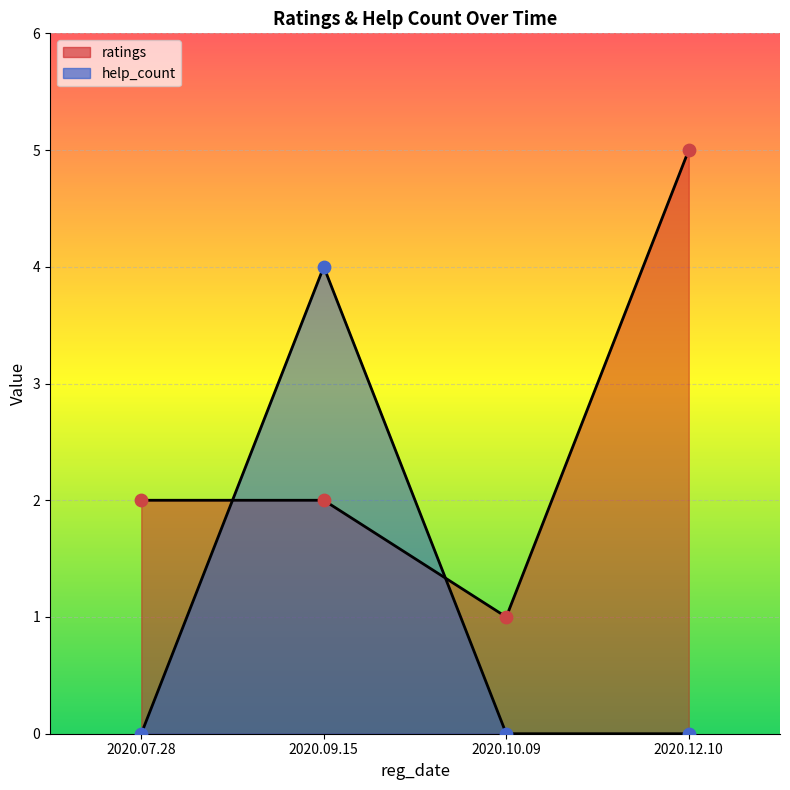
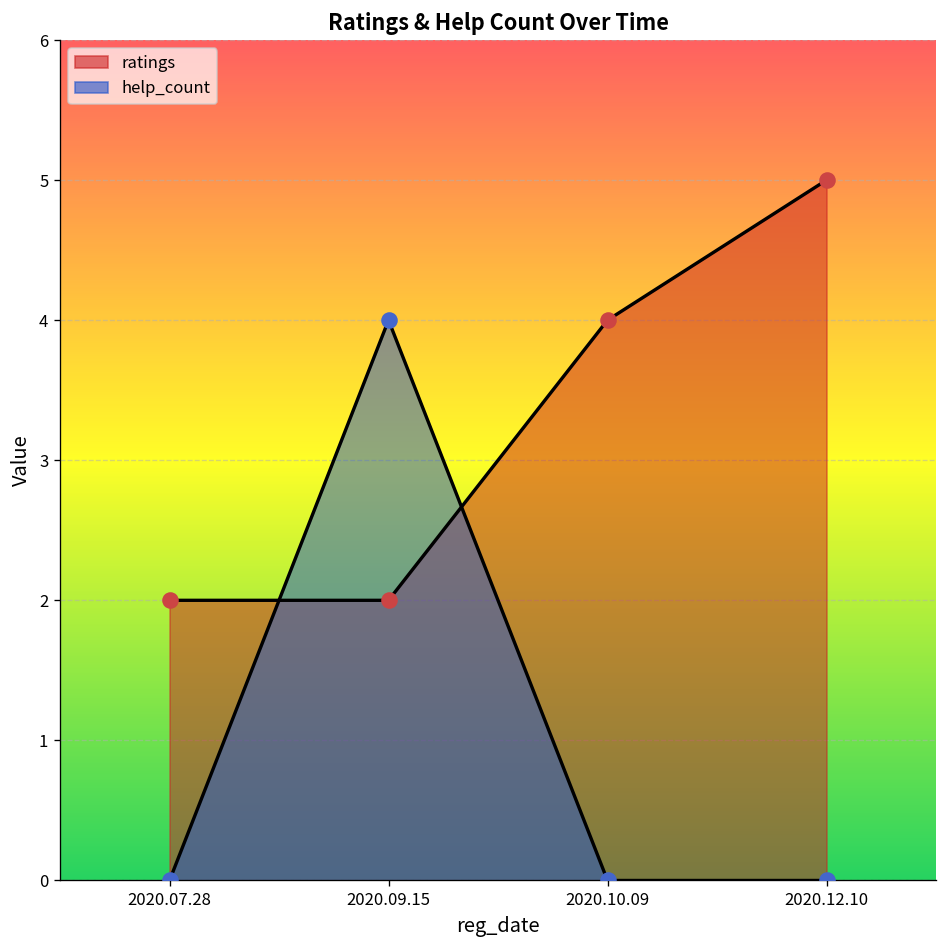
ratings, 2020.10.09: 1 -> 4
